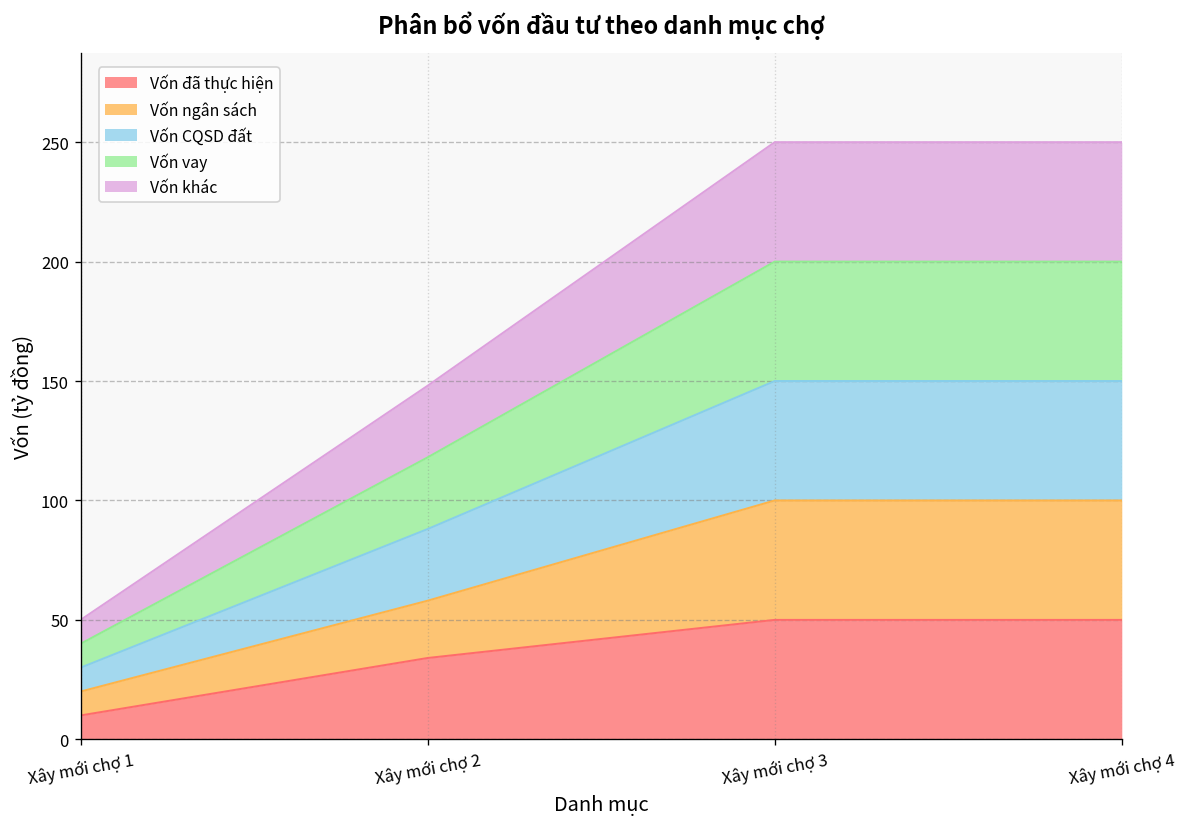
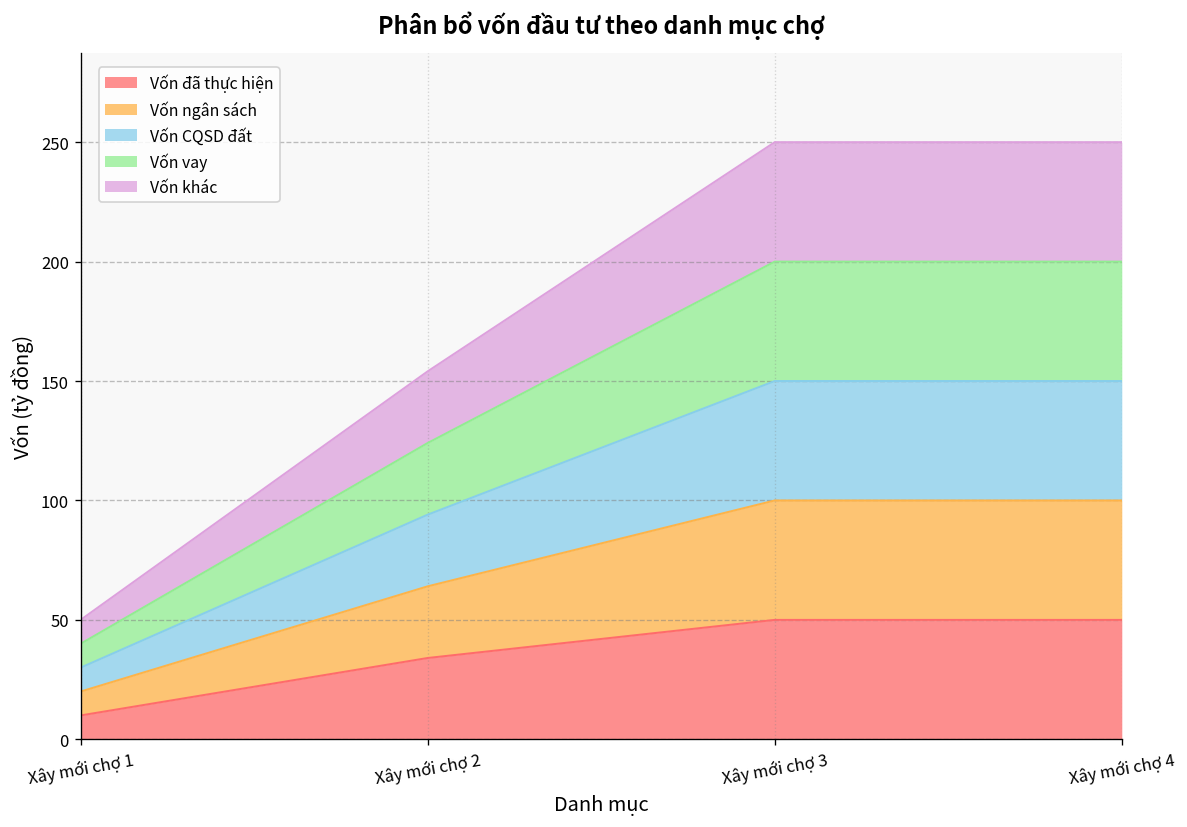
Vốn ngân sách, Xây mới chợ 2: 24 -> 30
